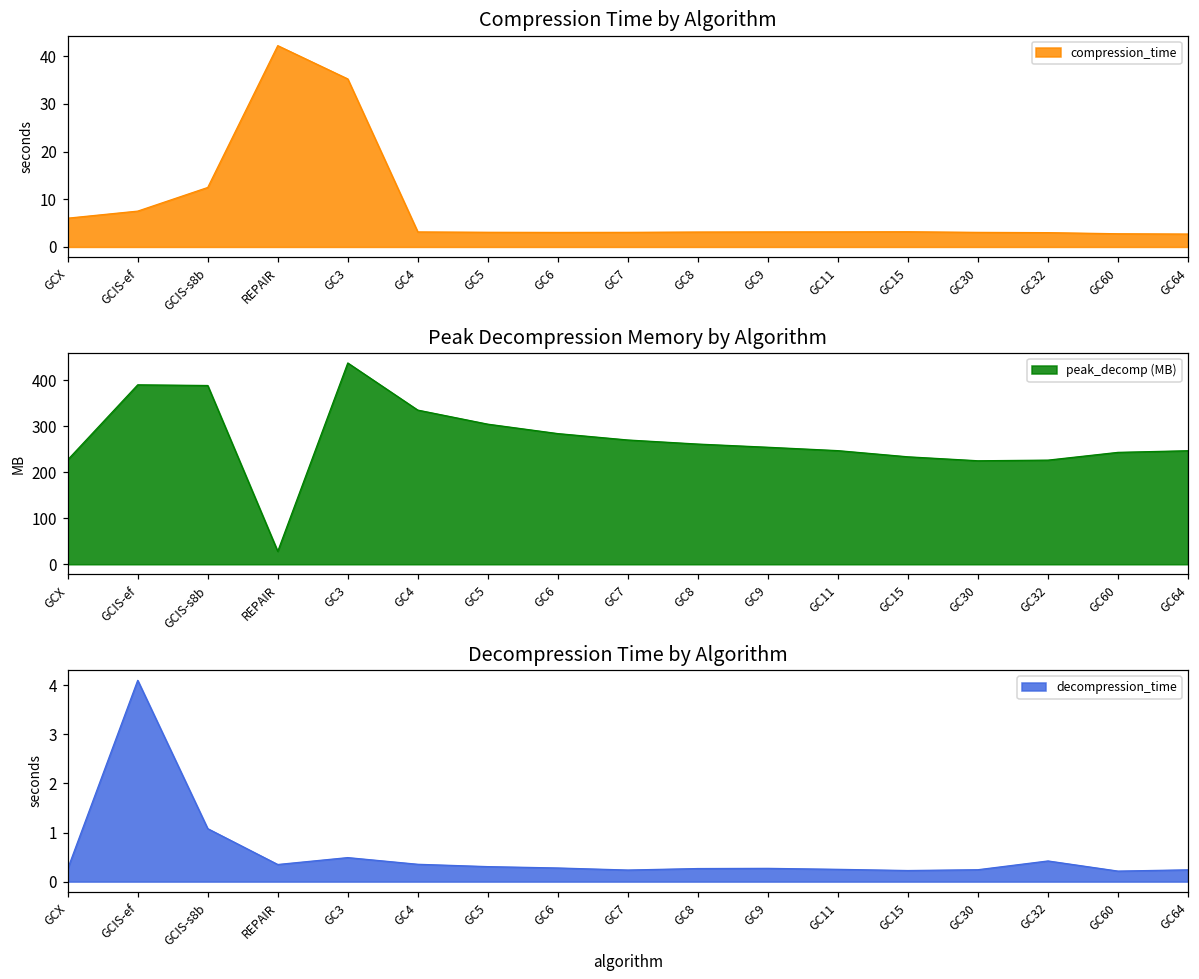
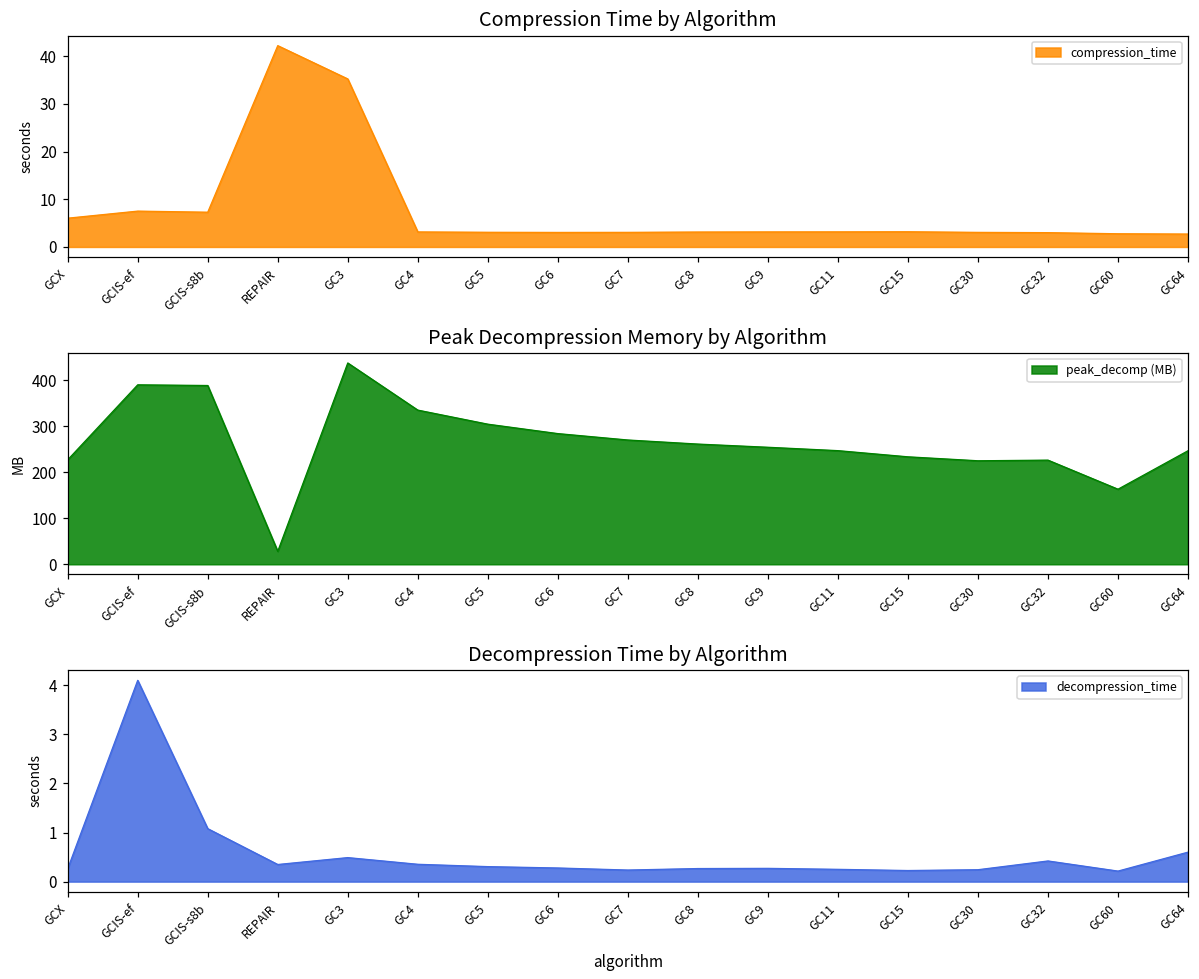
Compression Time by Algorithm, GCIS-s8b: 12 -> 7
Peak Decompression Memory by Algorithm, GC60: 240 -> 160
Decompression Time by Algorithm, GC64: 0.2 -> 0.6
